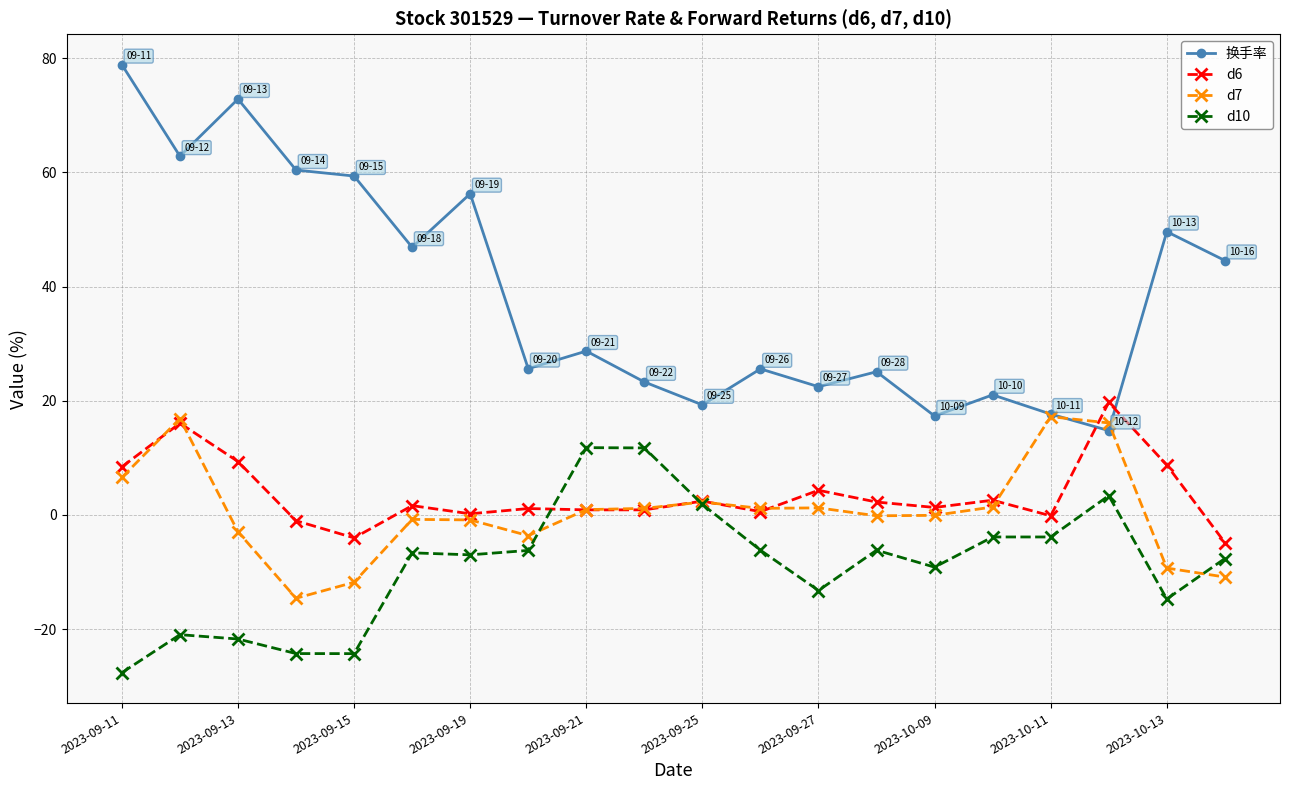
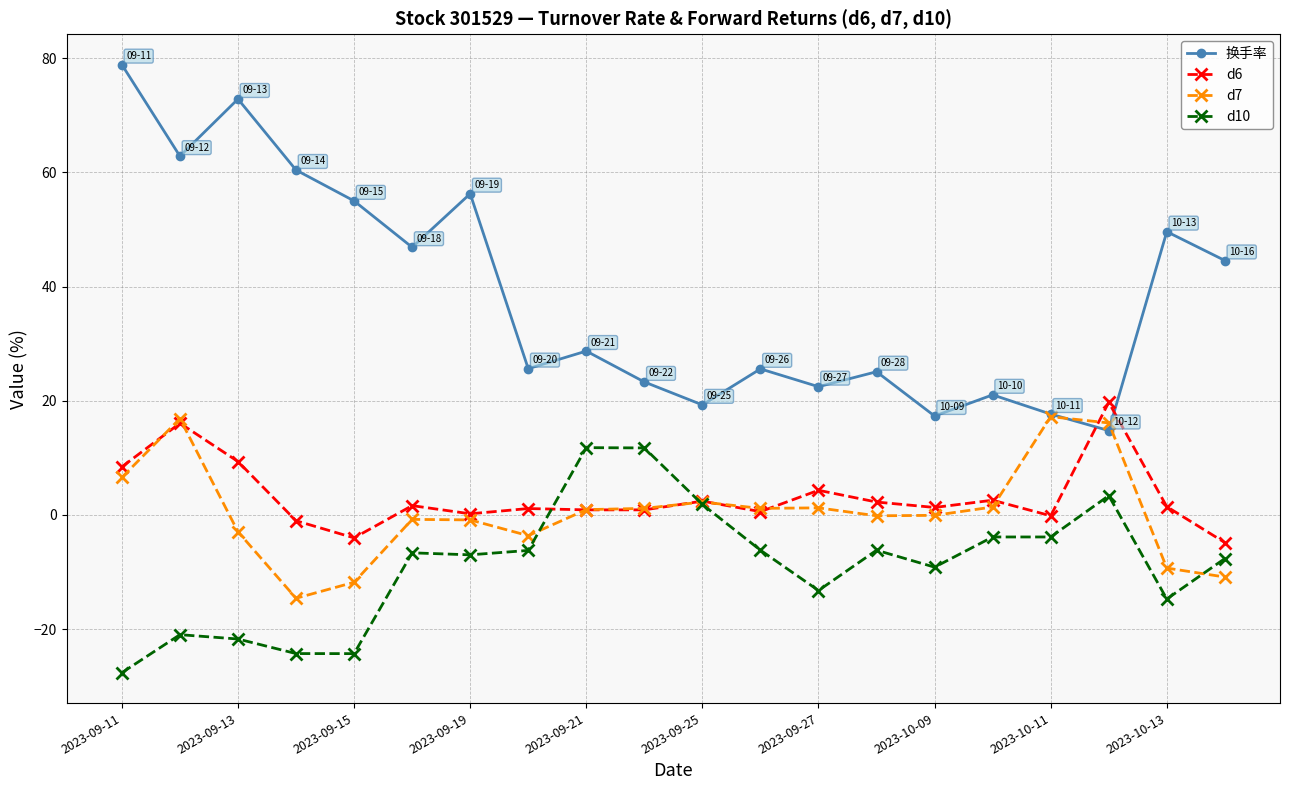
换手率, 2023-09-15: 59 -> 55
d6, 2023-10-13: 9 -> 1
